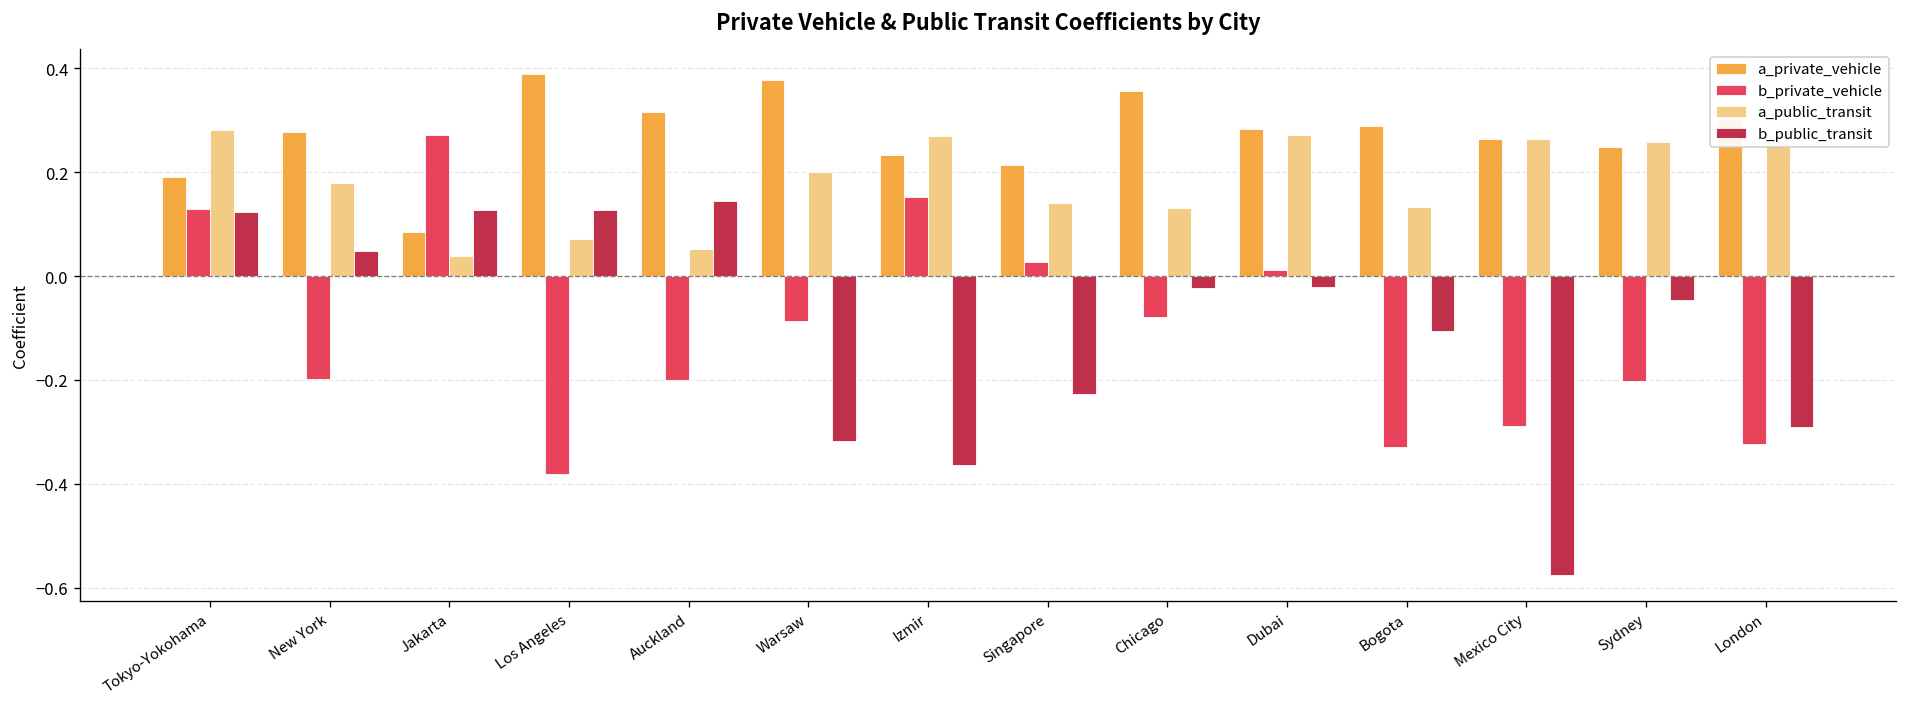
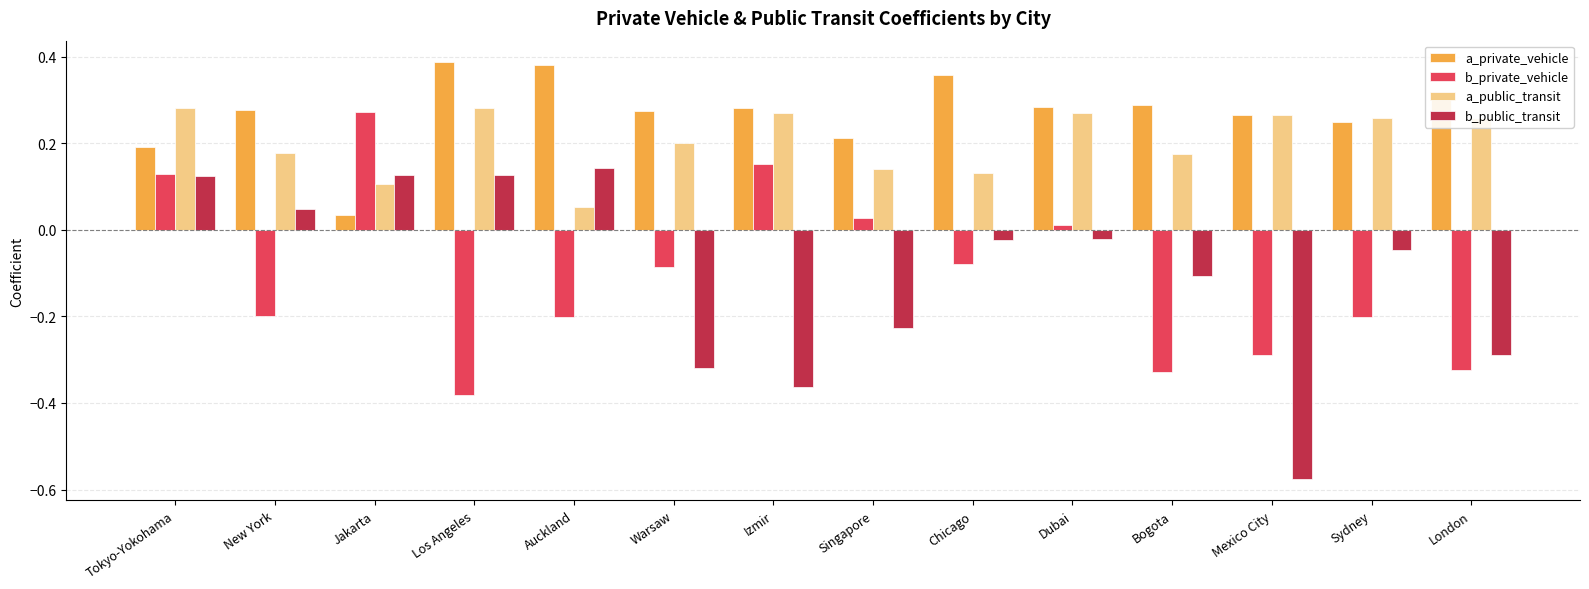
a_private_vehicle, Jakarta: 0.09 -> 0.03
a_public_transit, Jakarta: 0.04 -> 0.11
a_public_transit, Los Angeles: 0.07 -> 0.28
a_private_vehicle, Auckland: 0.32 -> 0.38
a_private_vehicle, Warsaw: 0.38 -> 0.27
a_private_vehicle, Izmir: 0.23 -> 0.28
a_public_transit, Bogota: 0.13 -> 0.18
